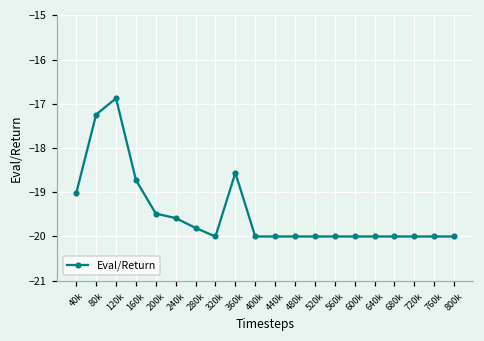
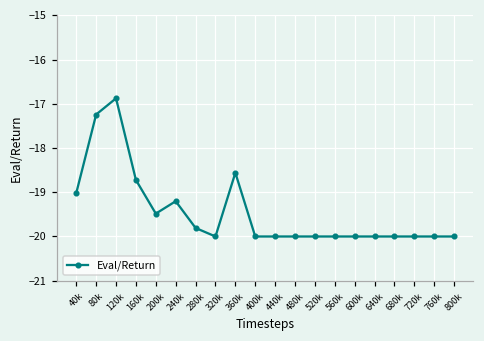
240k: -19.6 -> -19.2
